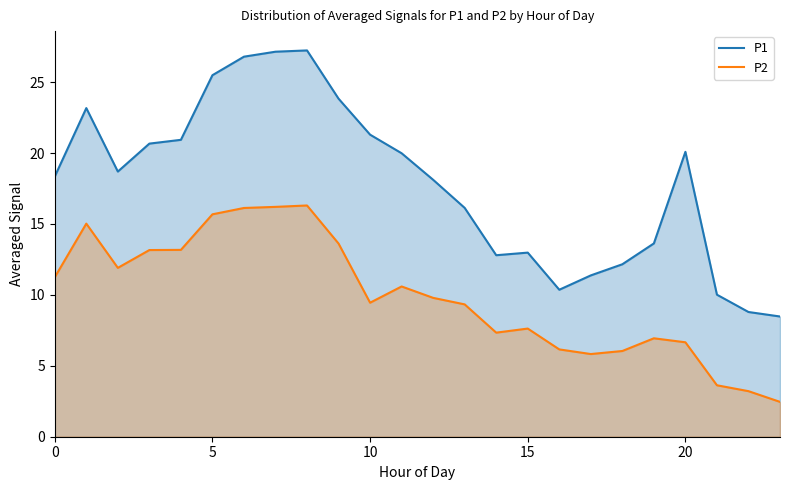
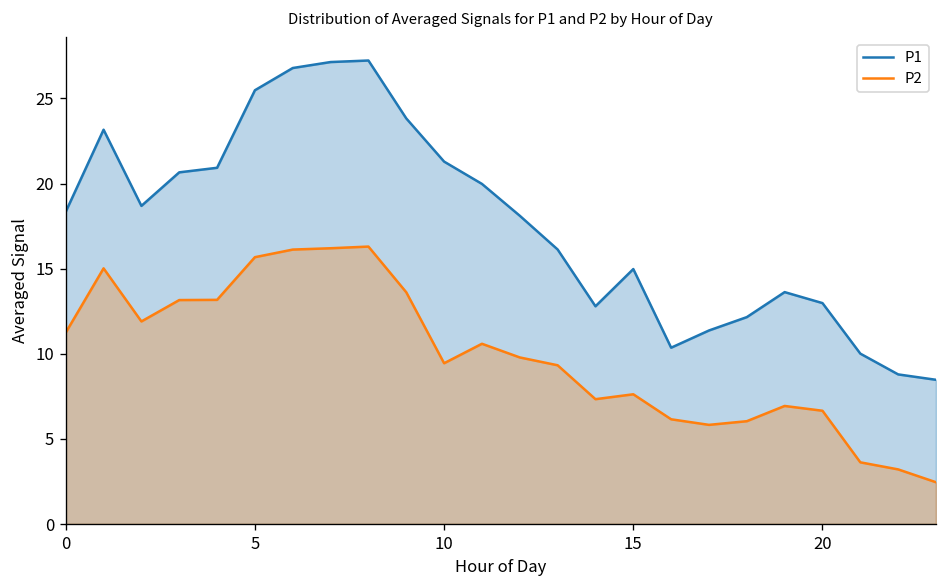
P1, 15: 13.0 -> 15.0
P1, 20: 20.1 -> 13.0
